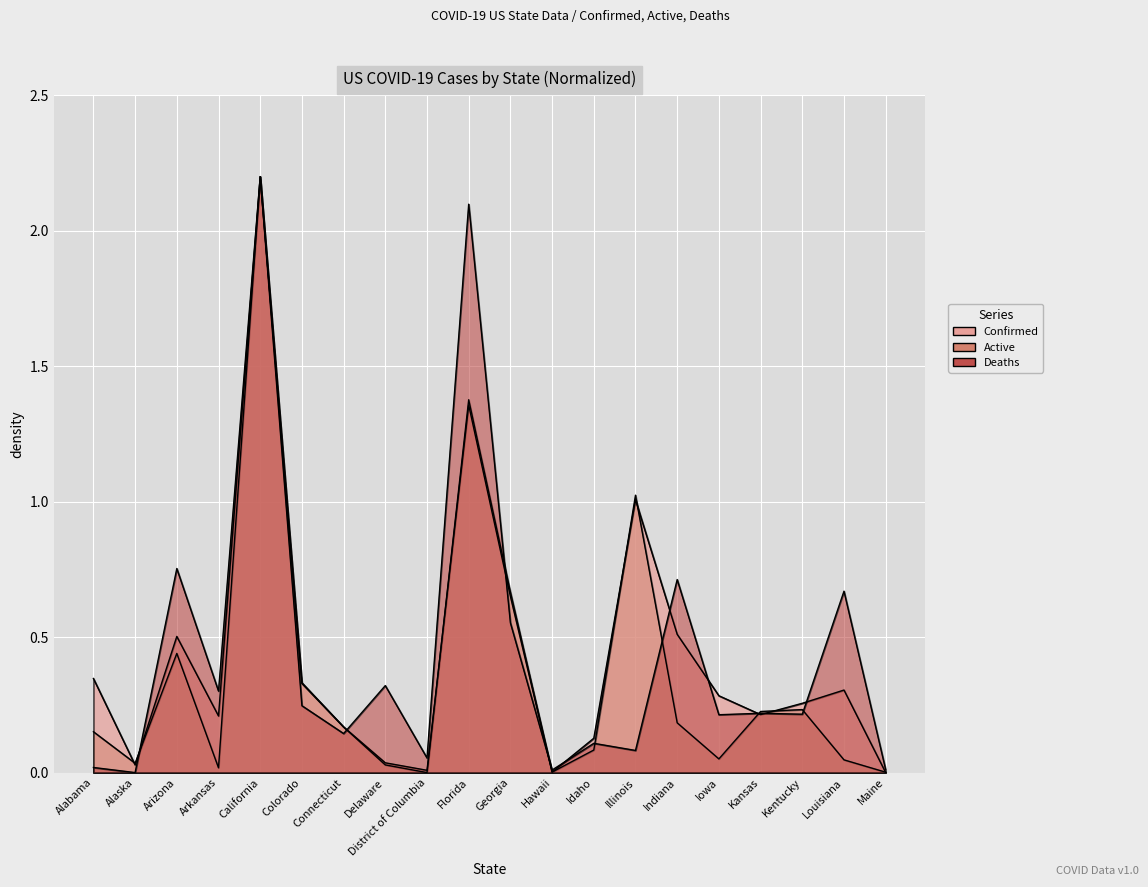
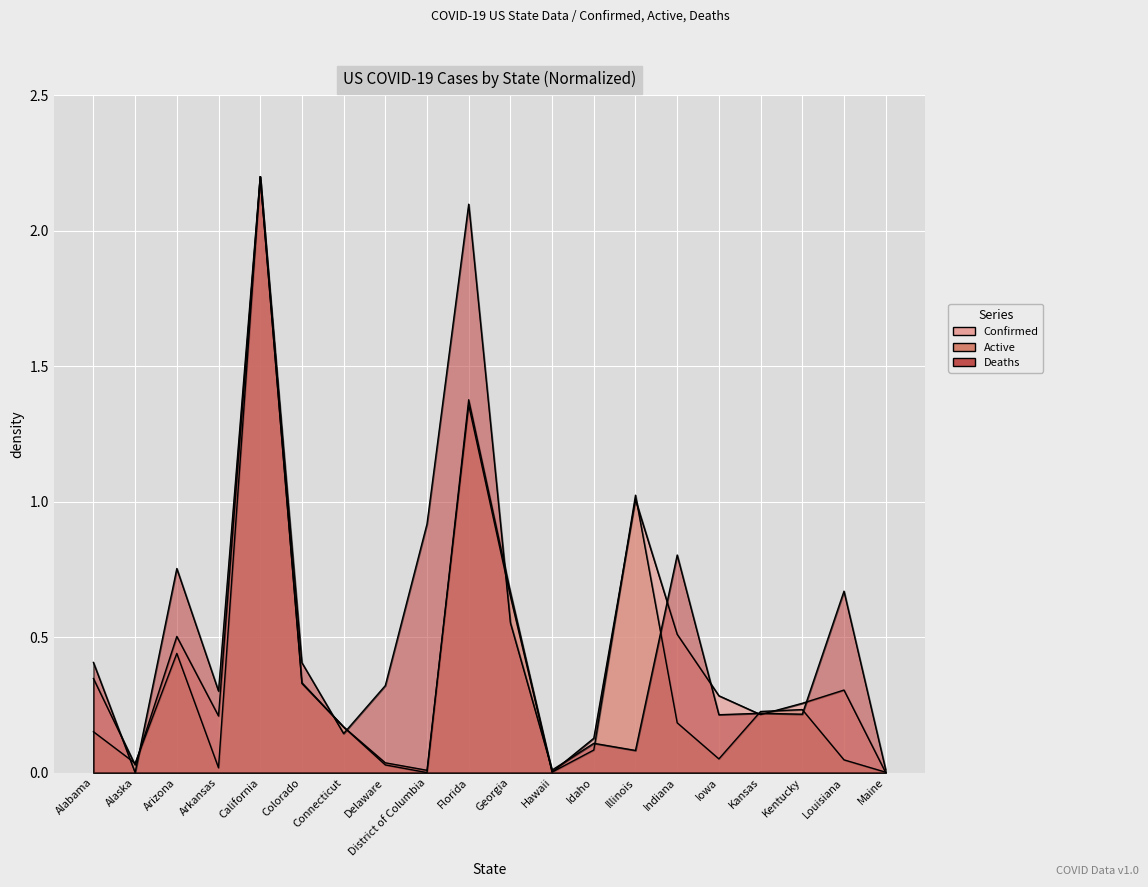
Deaths, Alabama: 0.02 -> 0.41
Deaths, Colorado: 0.25 -> 0.41
Deaths, District of Columbia: 0.05 -> 0.92
Deaths, Indiana: 0.71 -> 0.80
